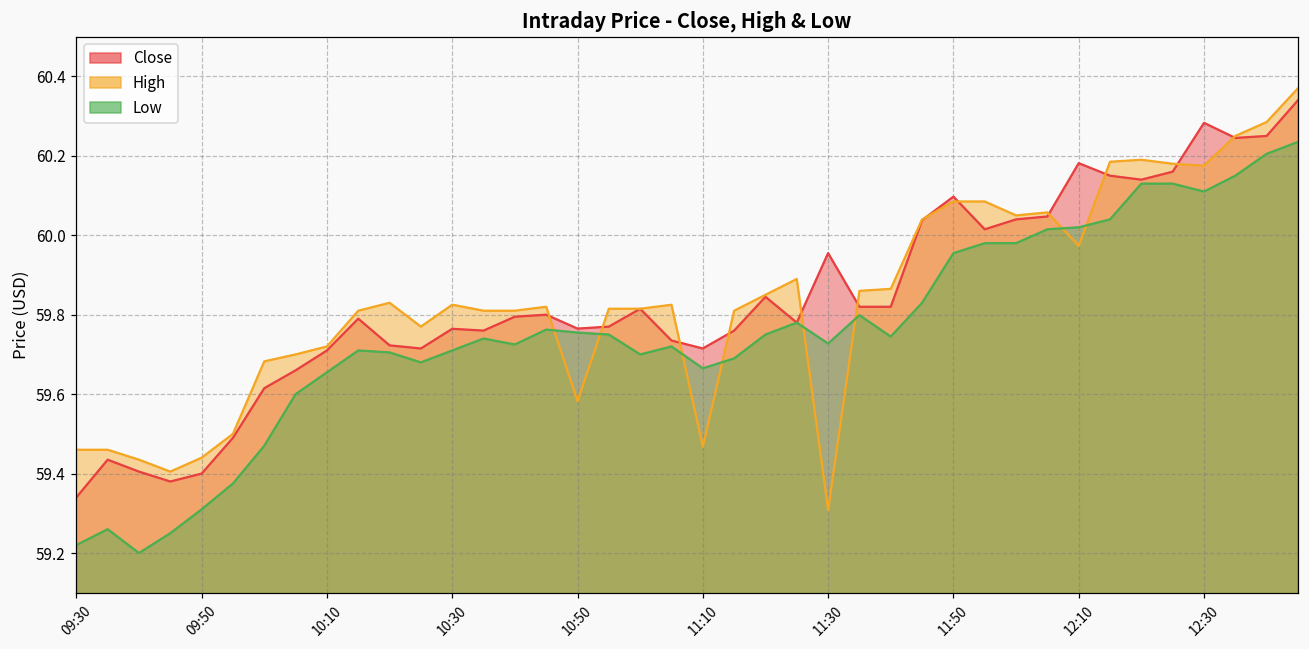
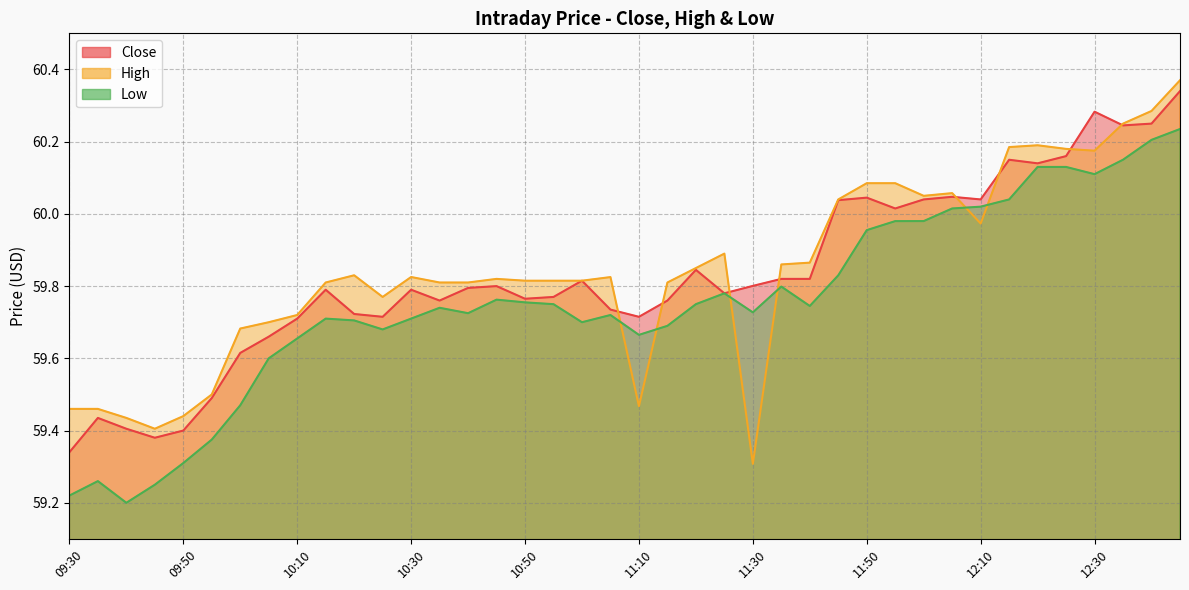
Close, 10:30: 59.76 -> 59.79
High, 10:50: 59.58 -> 59.81
Close, 11:30: 59.96 -> 59.80
Close, 11:50: 60.10 -> 60.04
Close, 12:10: 60.18 -> 60.04
